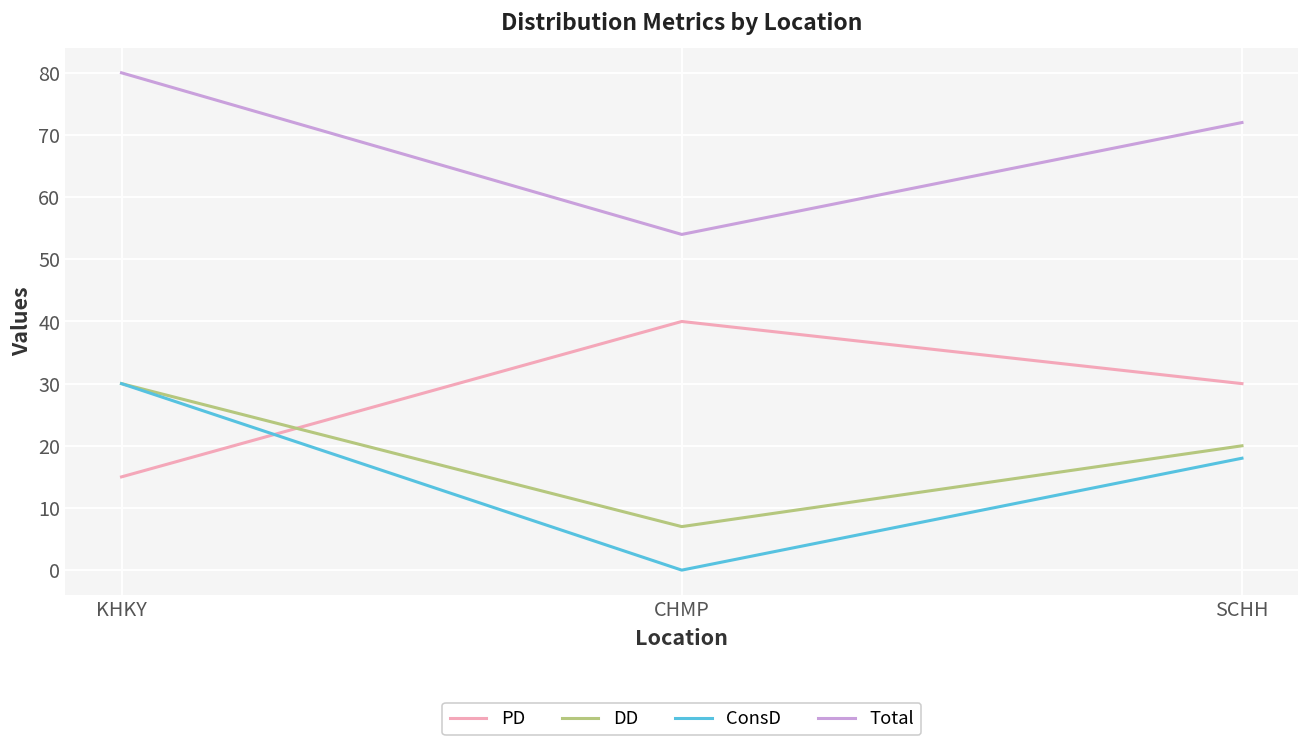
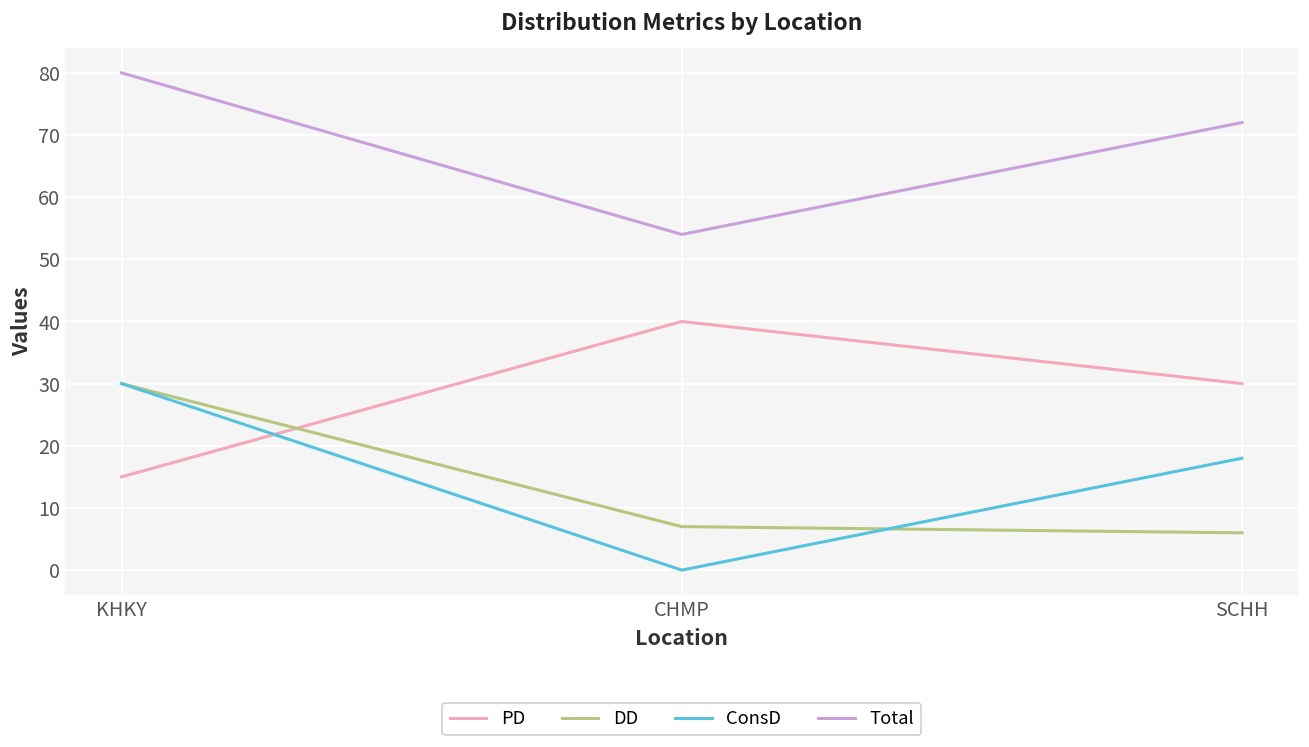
DD, SCHH: 20 -> 6
